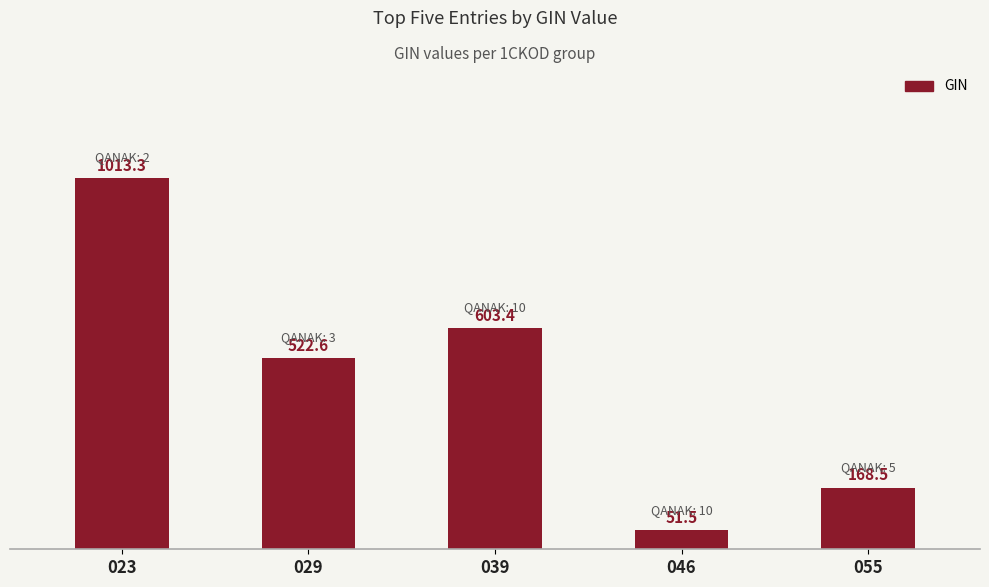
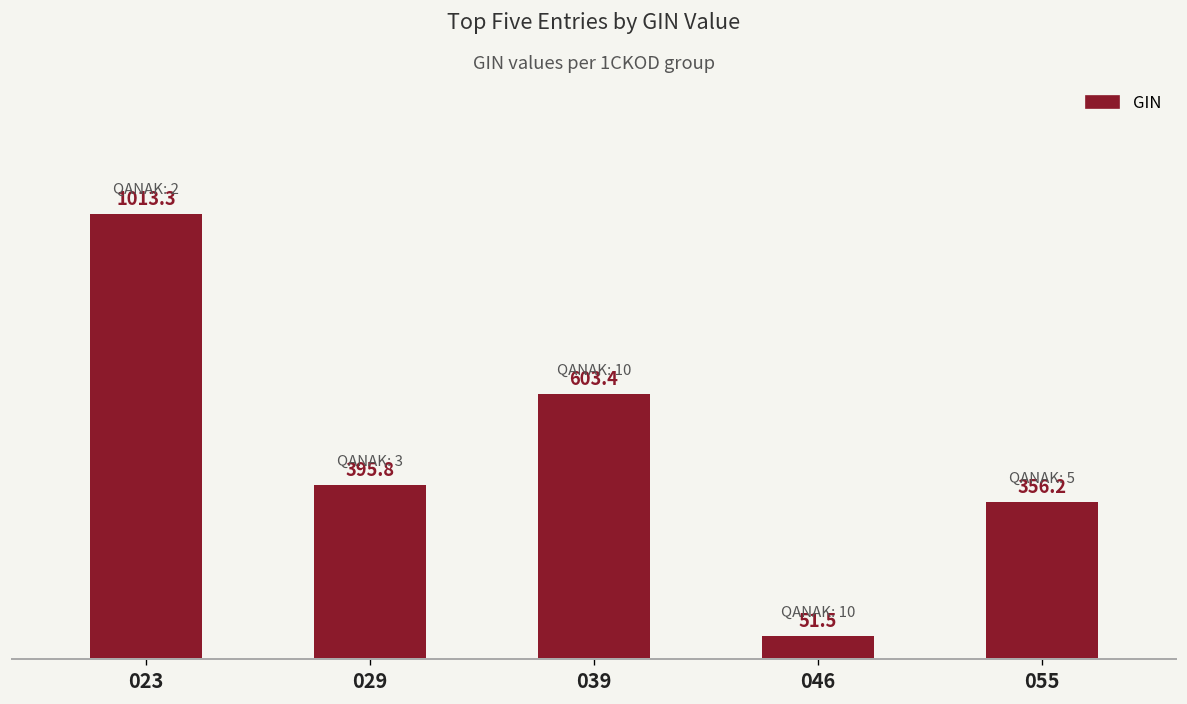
029: 522.6 -> 395.8
055: 168.5 -> 356.2
